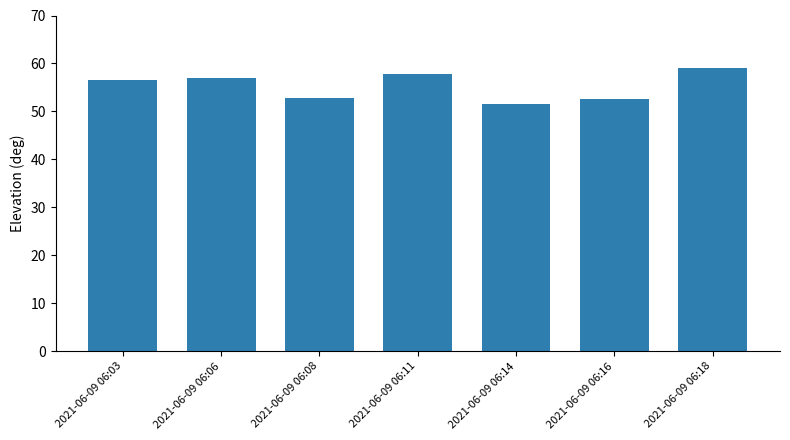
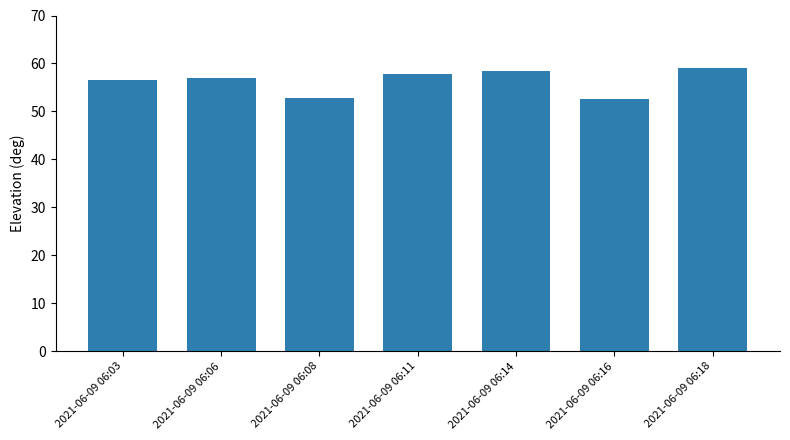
2021-06-09 06:14: 52 -> 58
